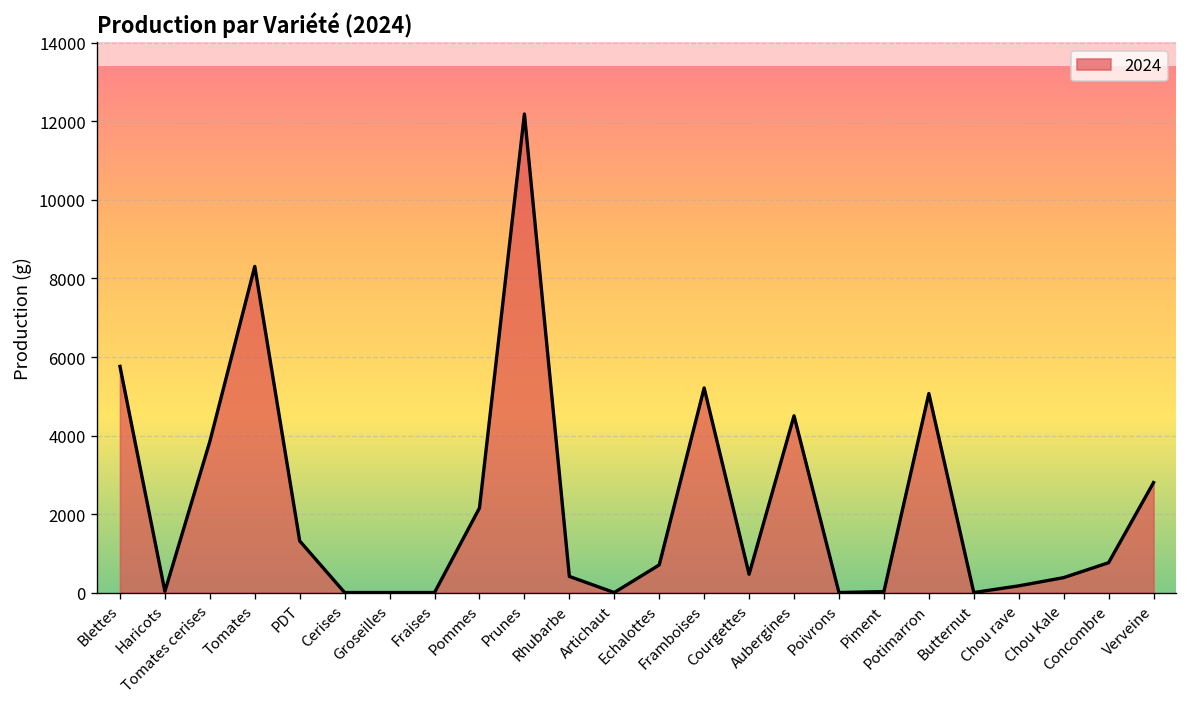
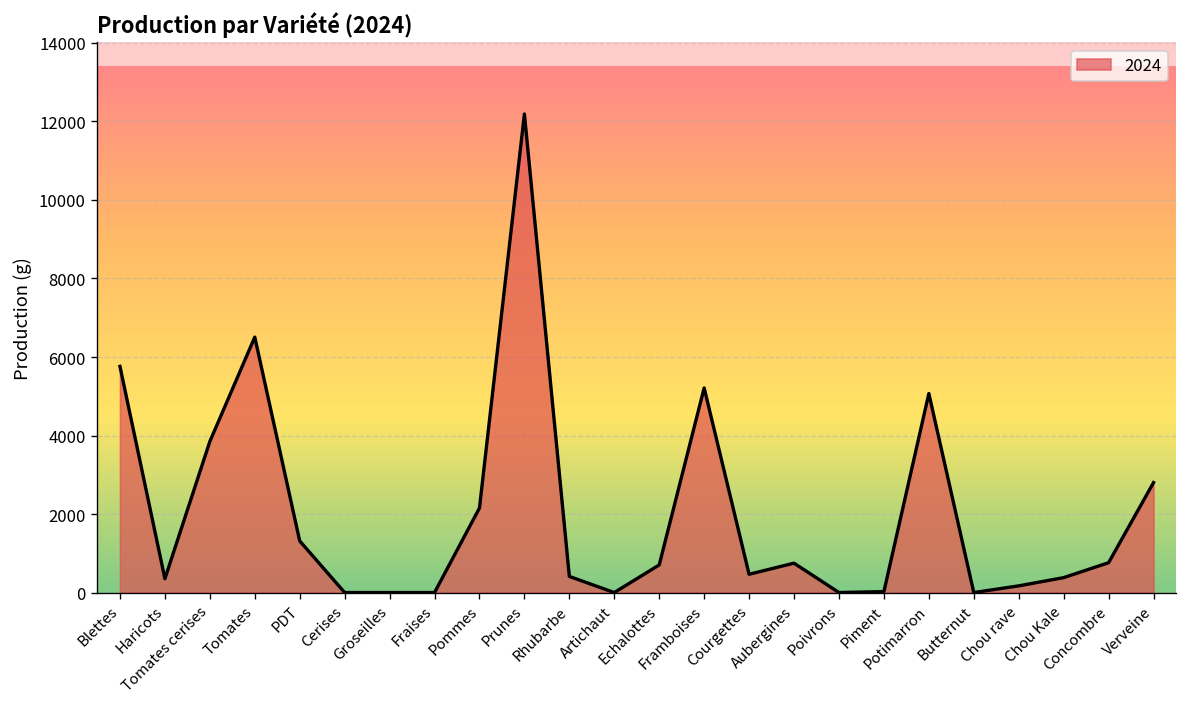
Haricots: 0 -> 400
Tomates: 8300 -> 6500
Aubergines: 4500 -> 700
